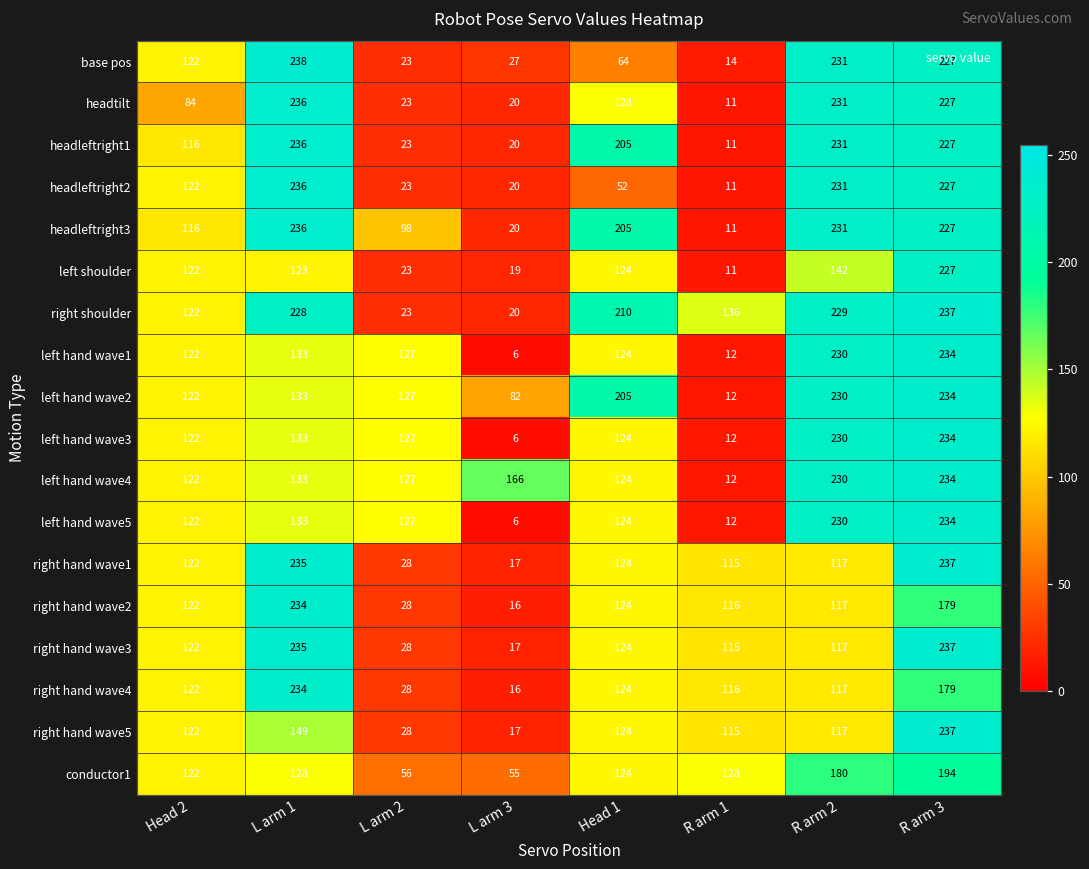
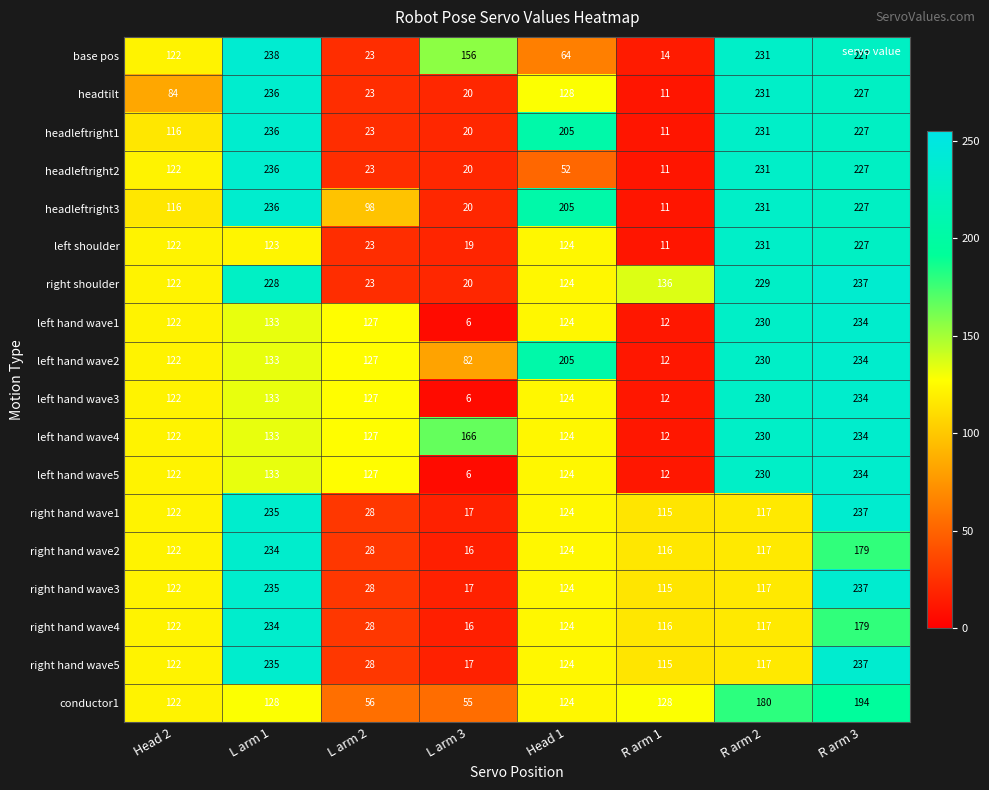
base pos, L arm 3: 27 -> 156
left shoulder, R arm 2: 142 -> 231
right shoulder, Head 1: 210 -> 124
right hand wave5, L arm 1: 149 -> 235
